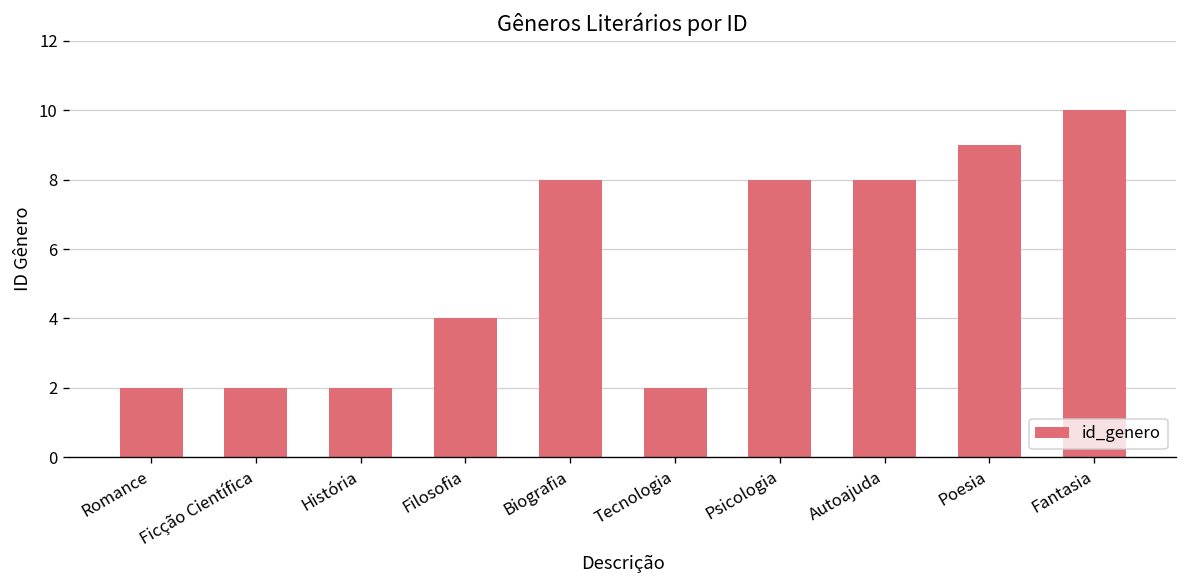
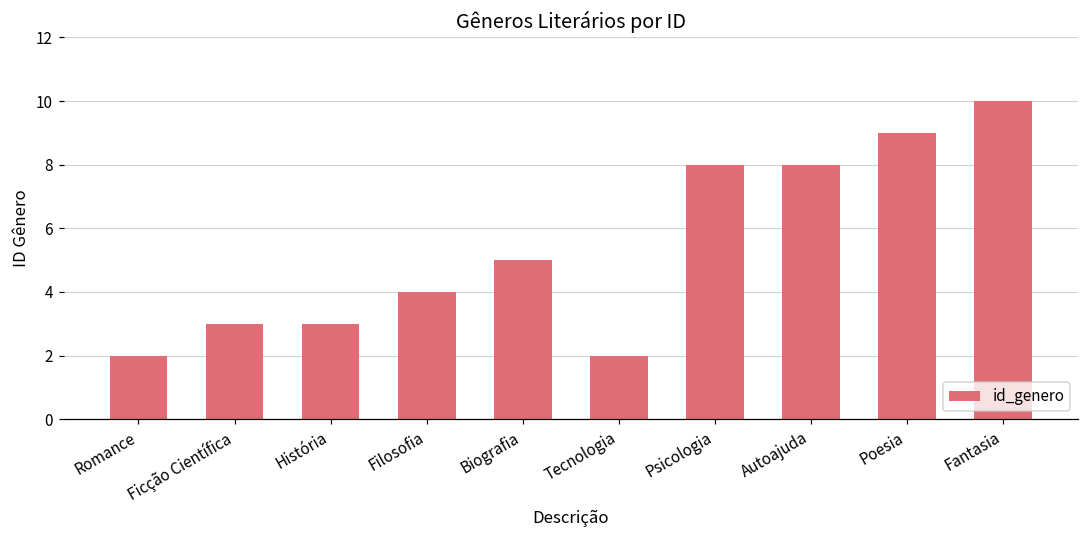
Ficção Científica: 2 -> 3
História: 2 -> 3
Biografia: 8 -> 5
